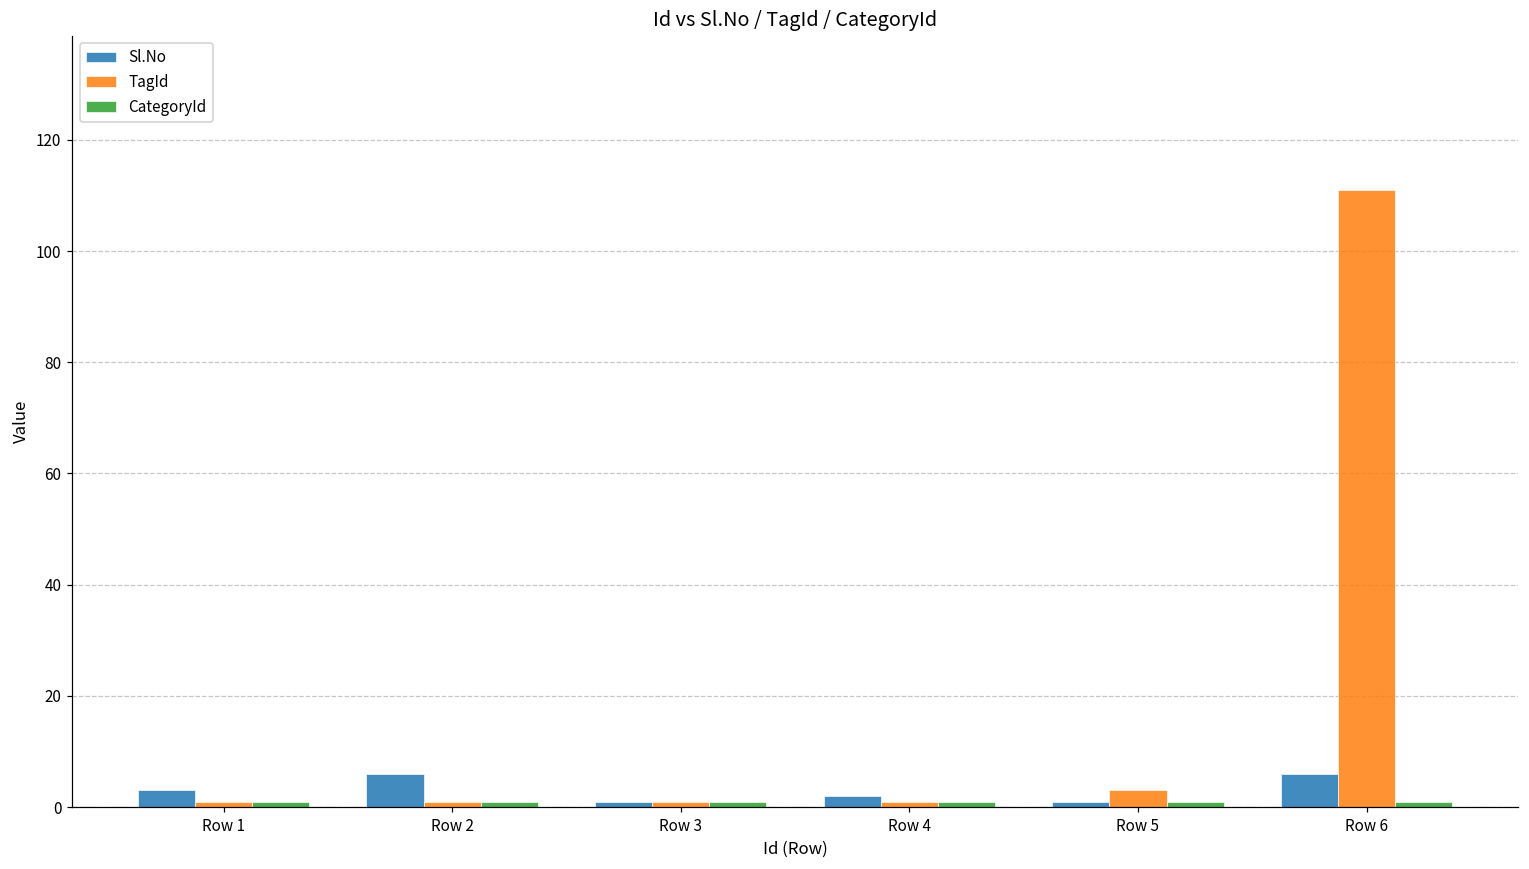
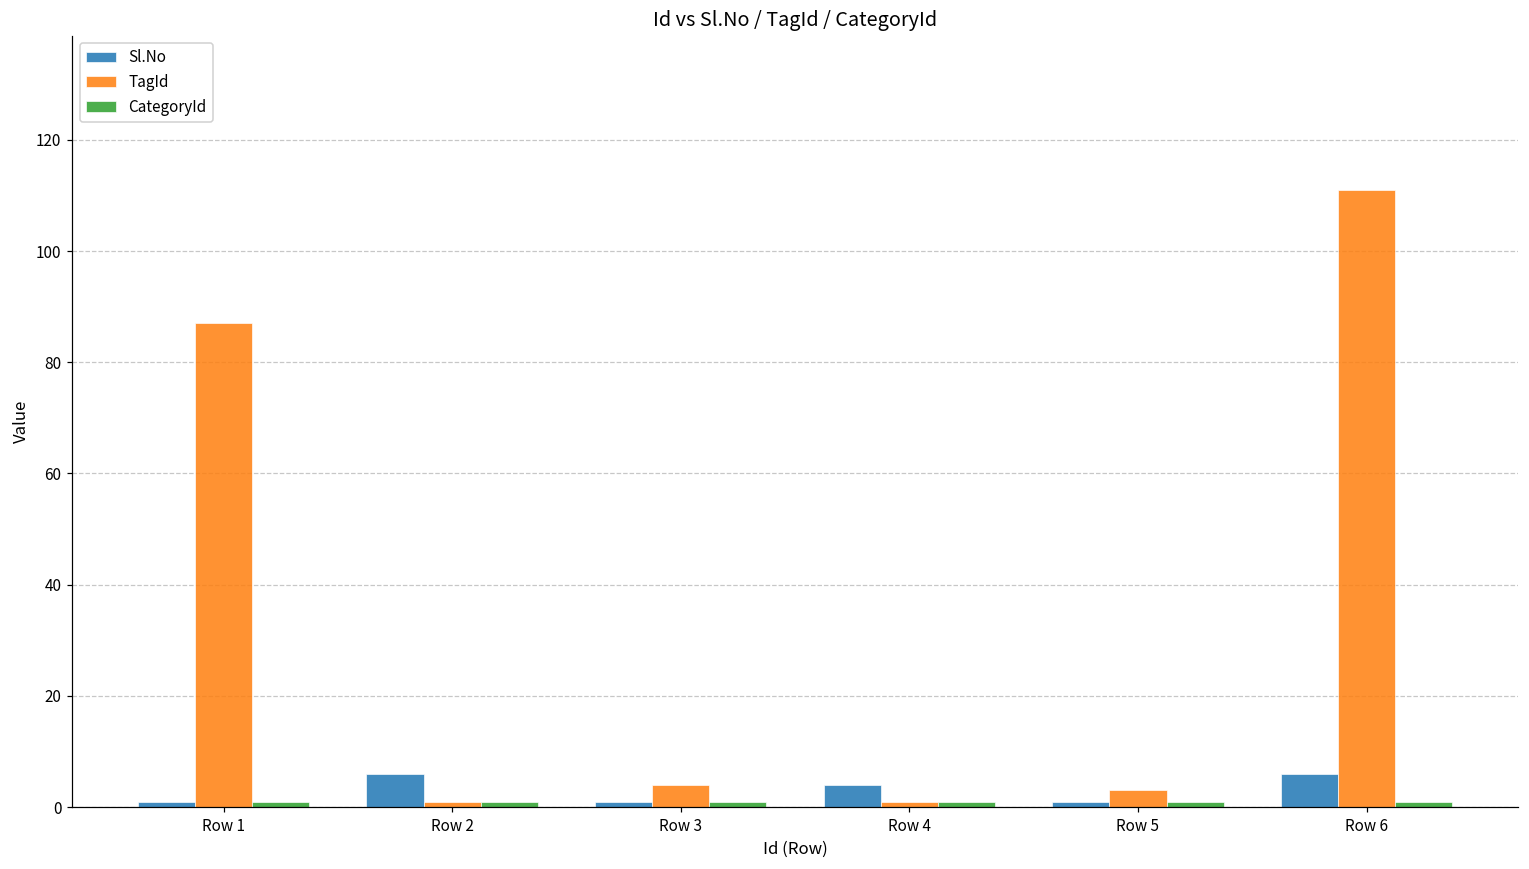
Sl.No, Row 1: 3 -> 1
TagId, Row 1: 1 -> 87
TagId, Row 3: 1 -> 4
Sl.No, Row 4: 2 -> 4
